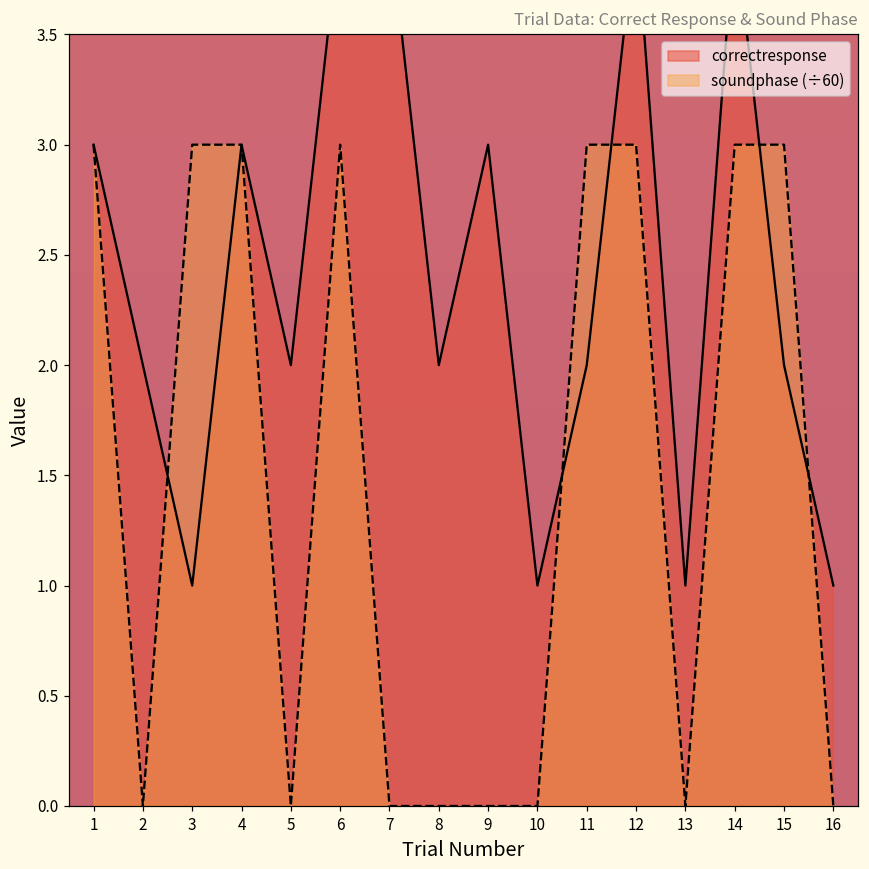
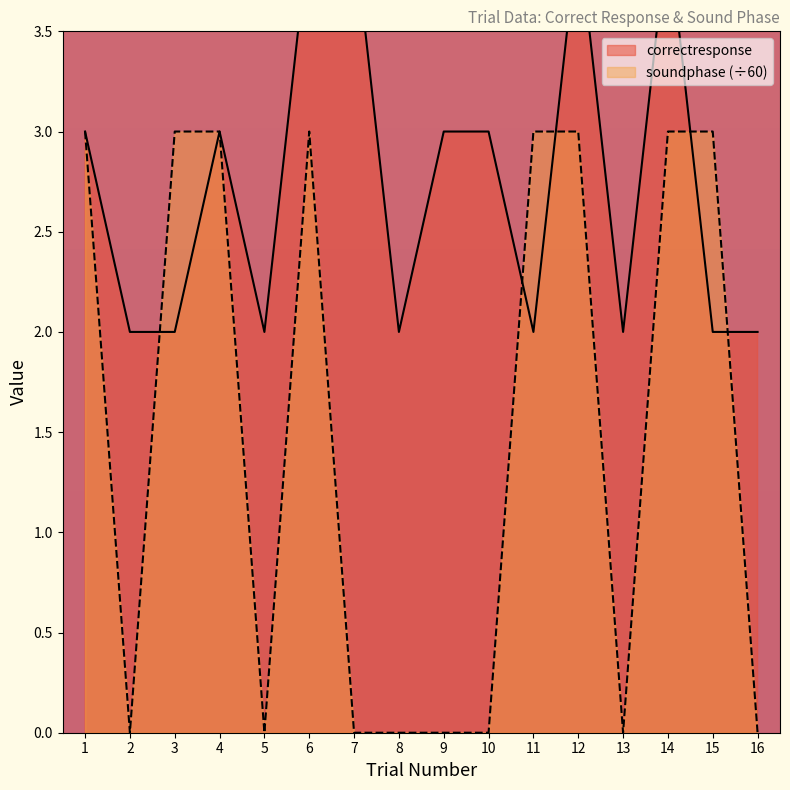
correctresponse, 3: 1 -> 2
correctresponse, 10: 1 -> 3
correctresponse, 13: 1 -> 2
correctresponse, 16: 1 -> 2
